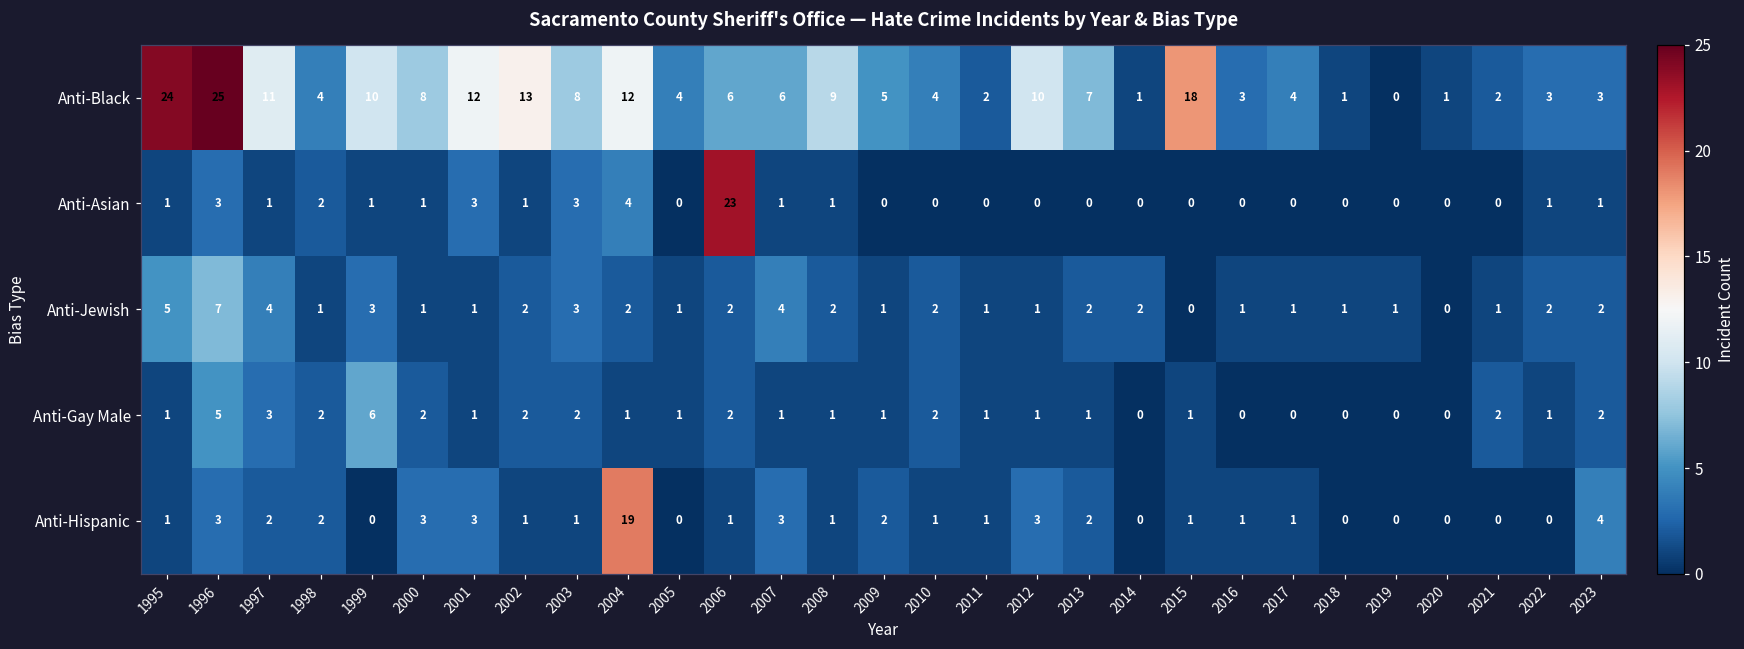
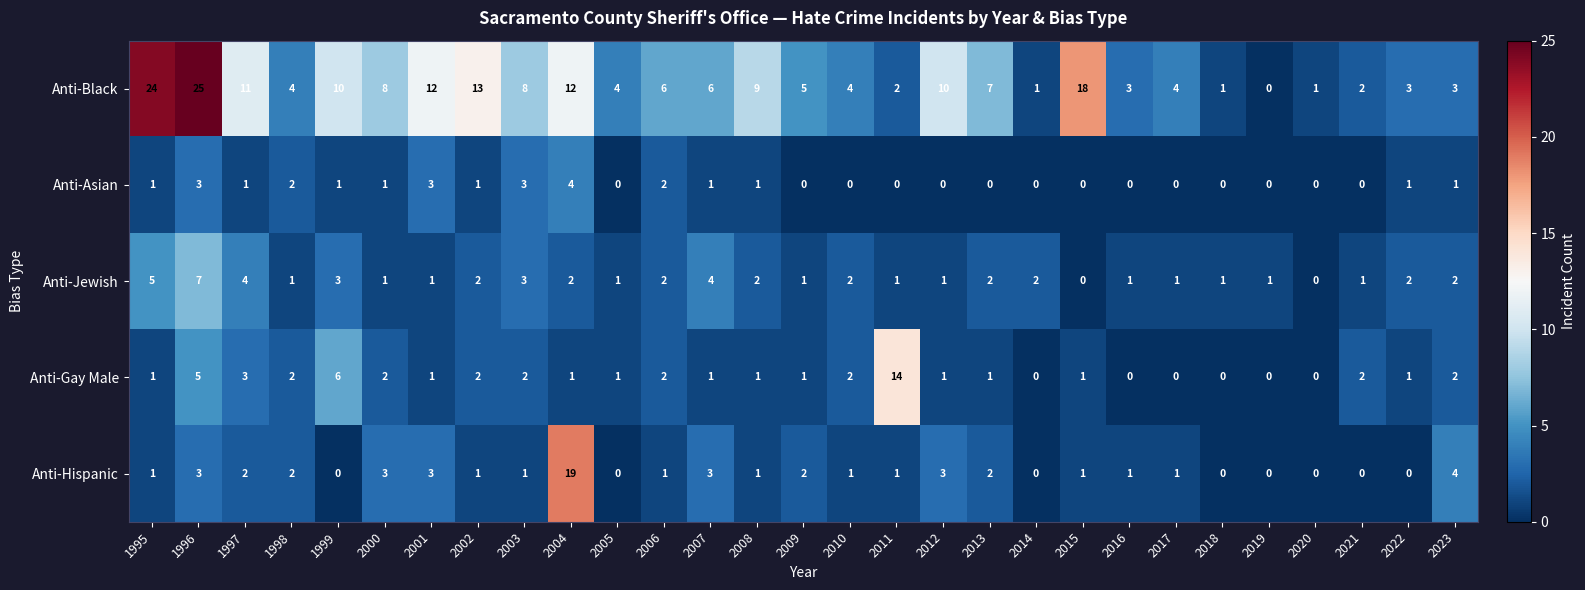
Anti-Asian, 2006: 23 -> 2
Anti-Gay Male, 2011: 1 -> 14
